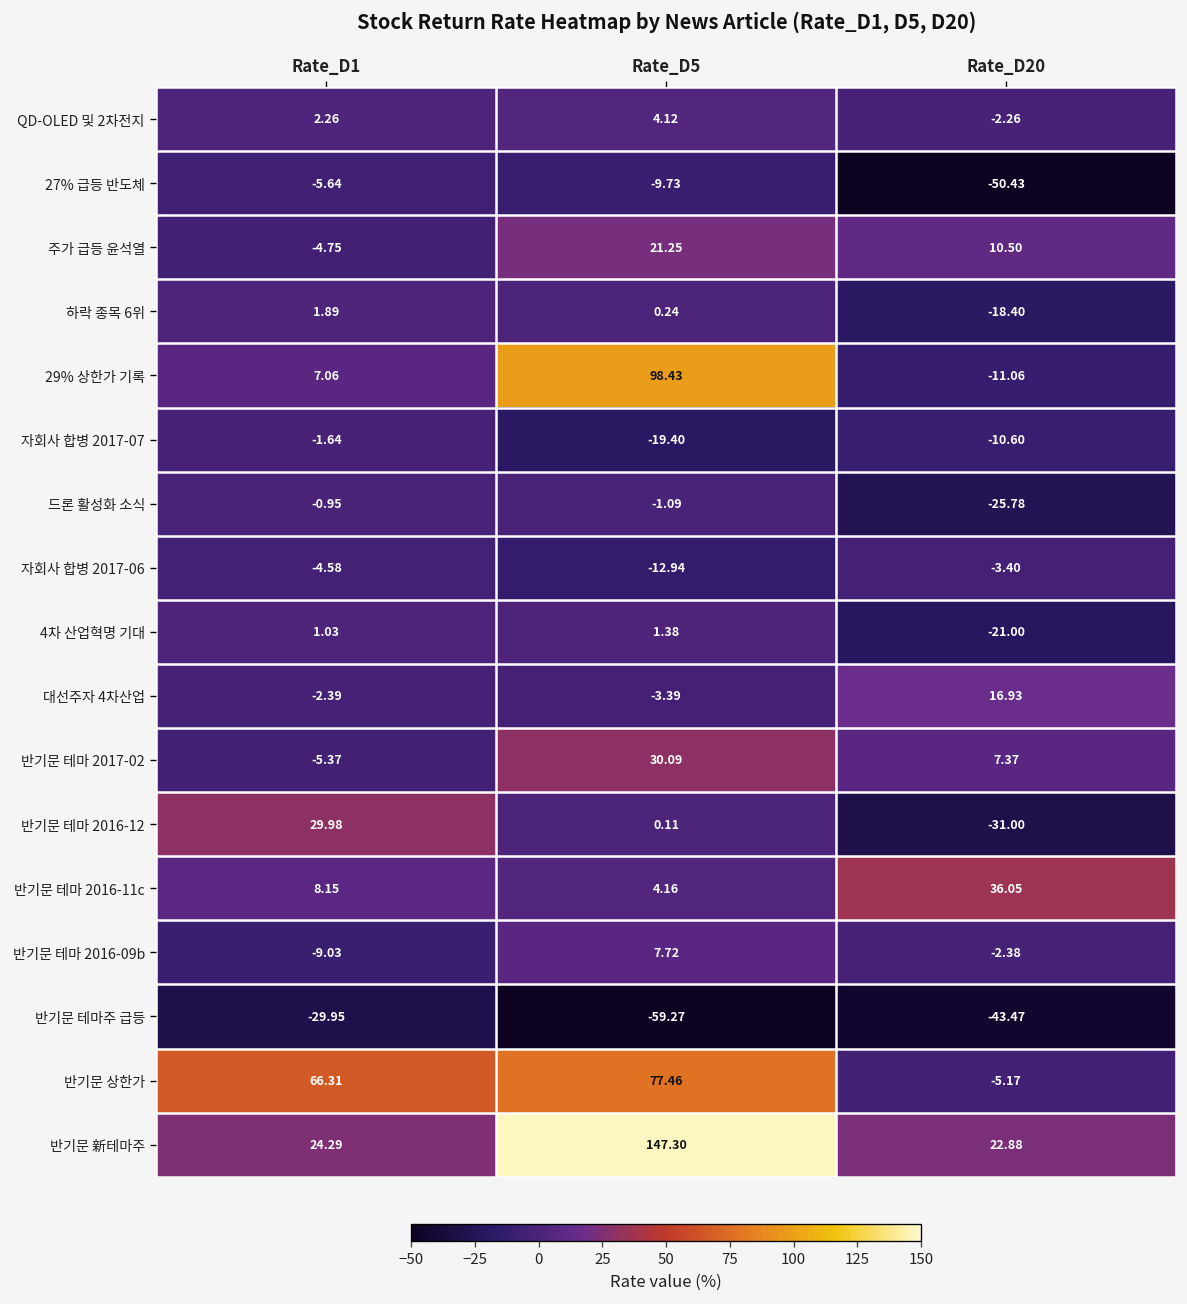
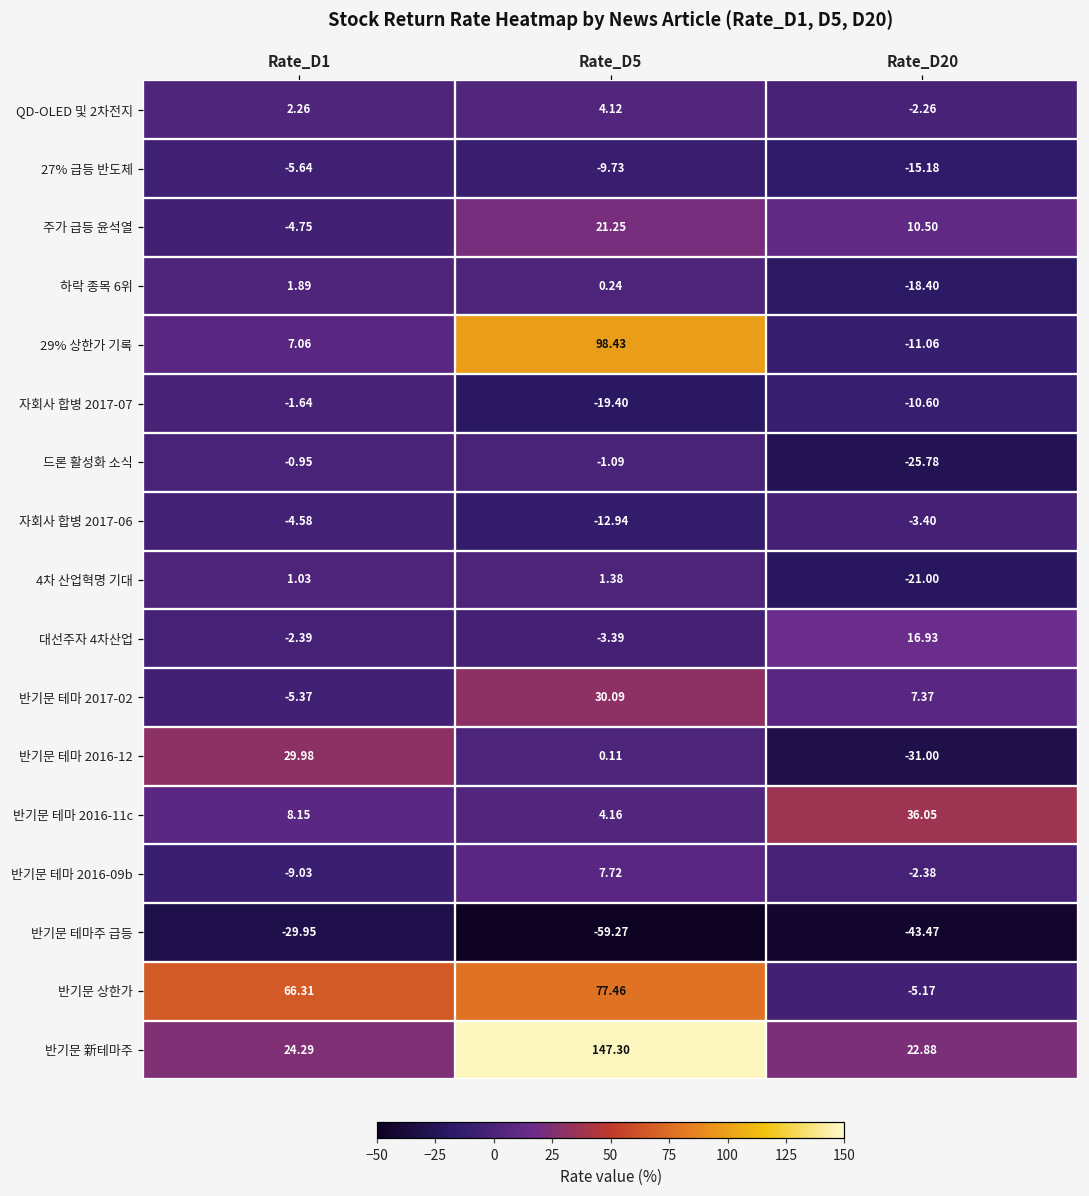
27% 급등 반도체, Rate_D20: -50.43 -> -15.18
